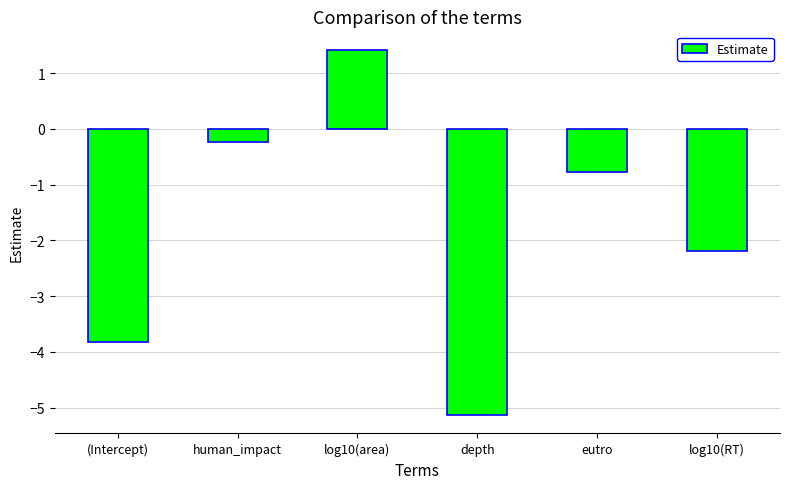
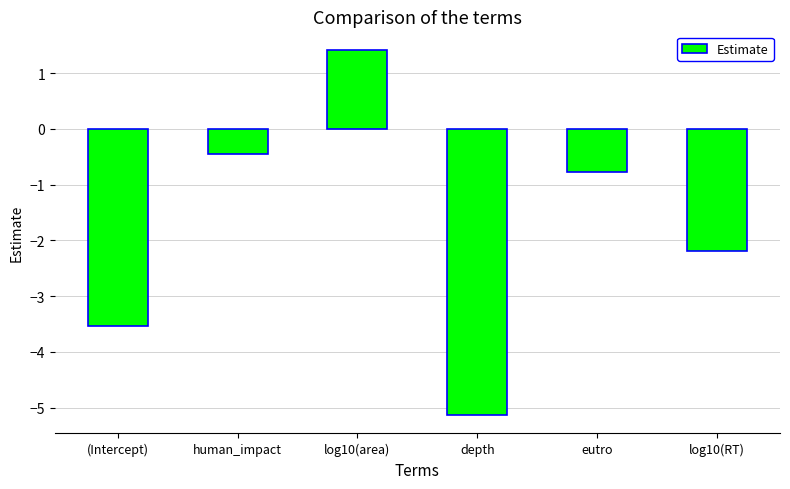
(Intercept): -3.8 -> -3.5
human_impact: -0.2 -> -0.4
